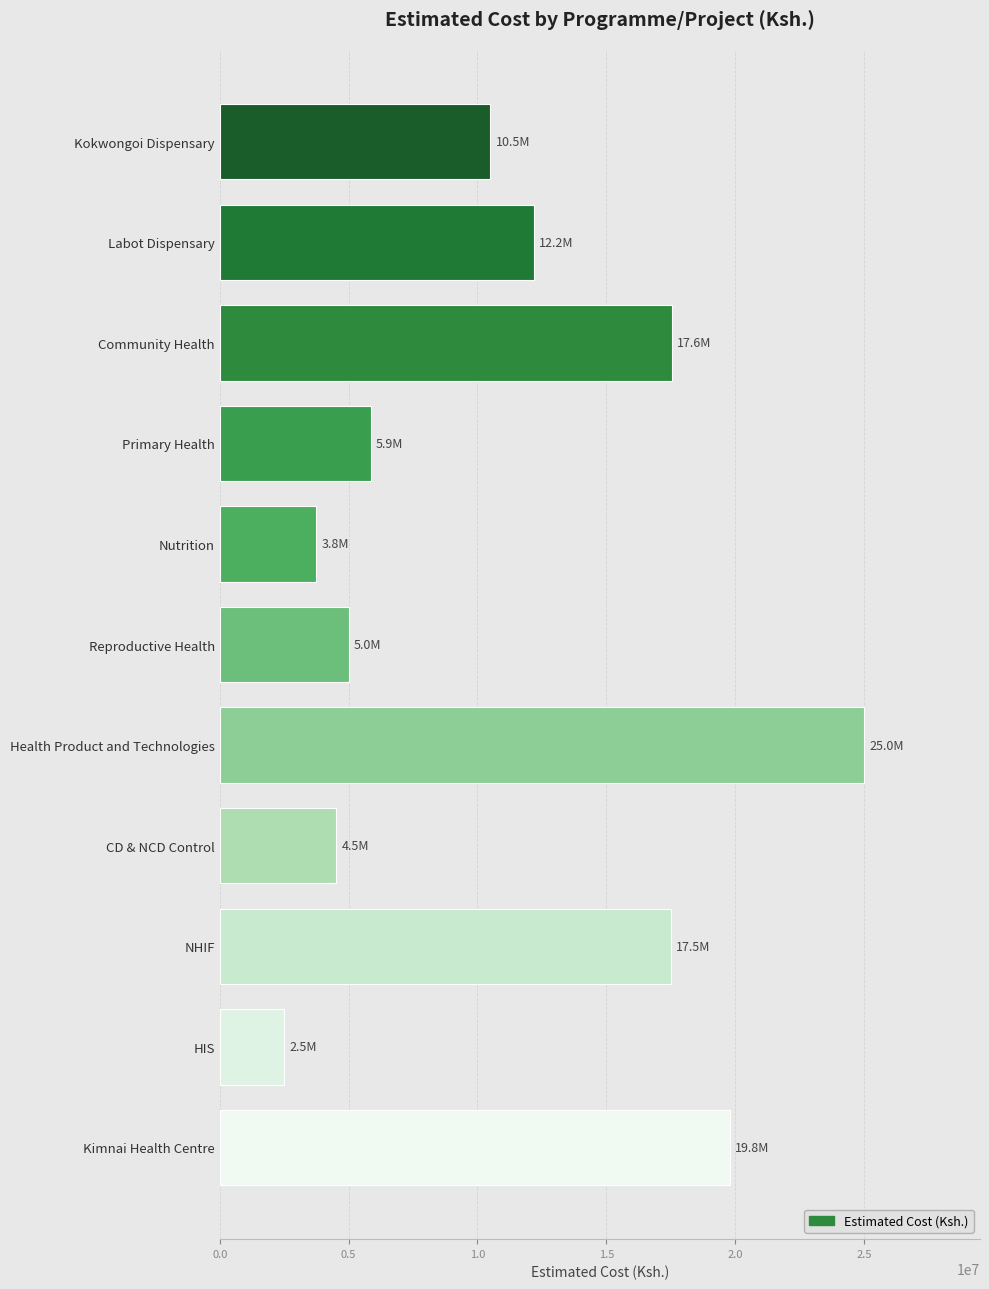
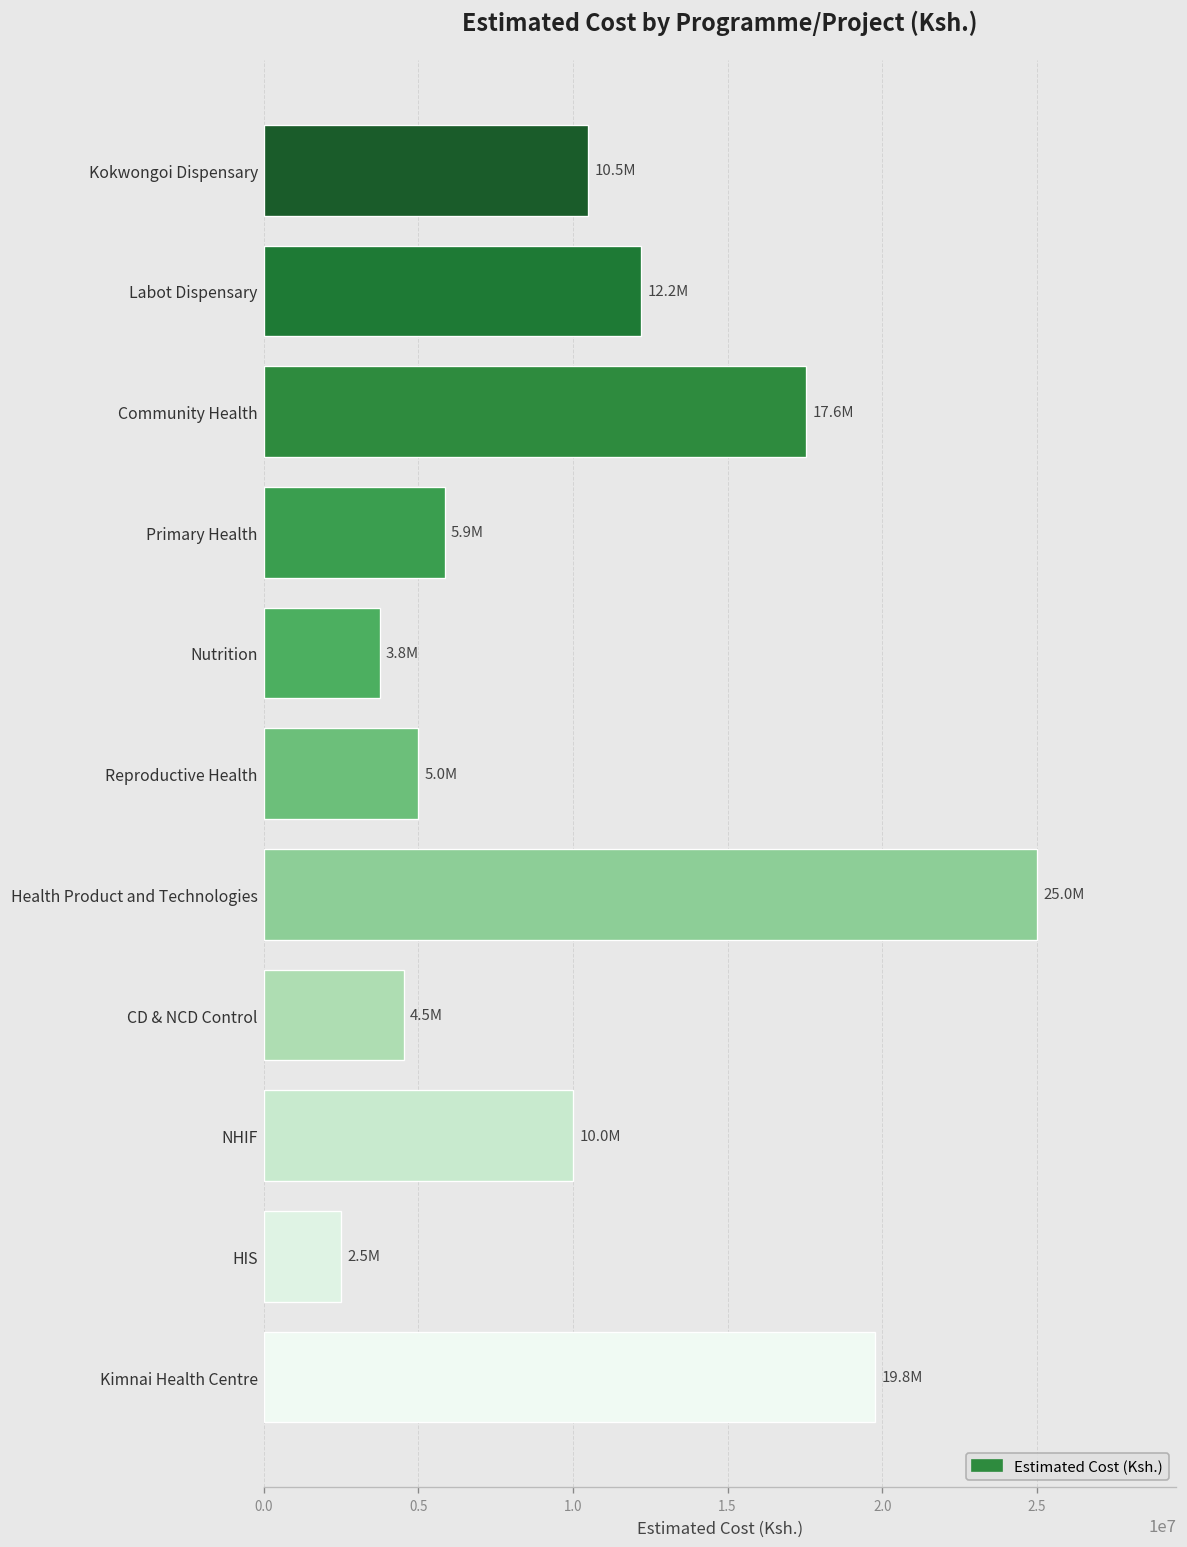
NHIF: 17.5M -> 10.0M
